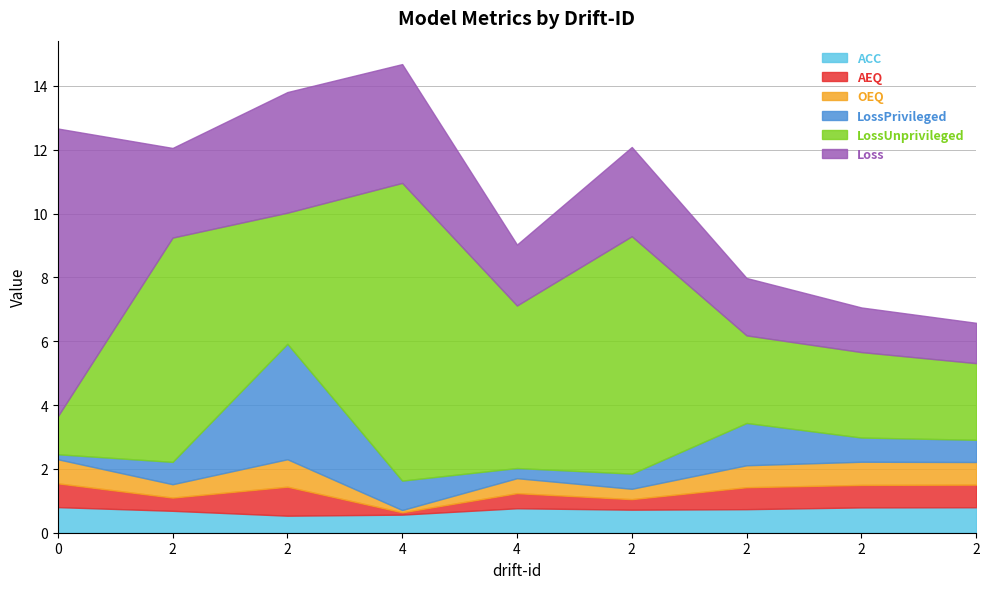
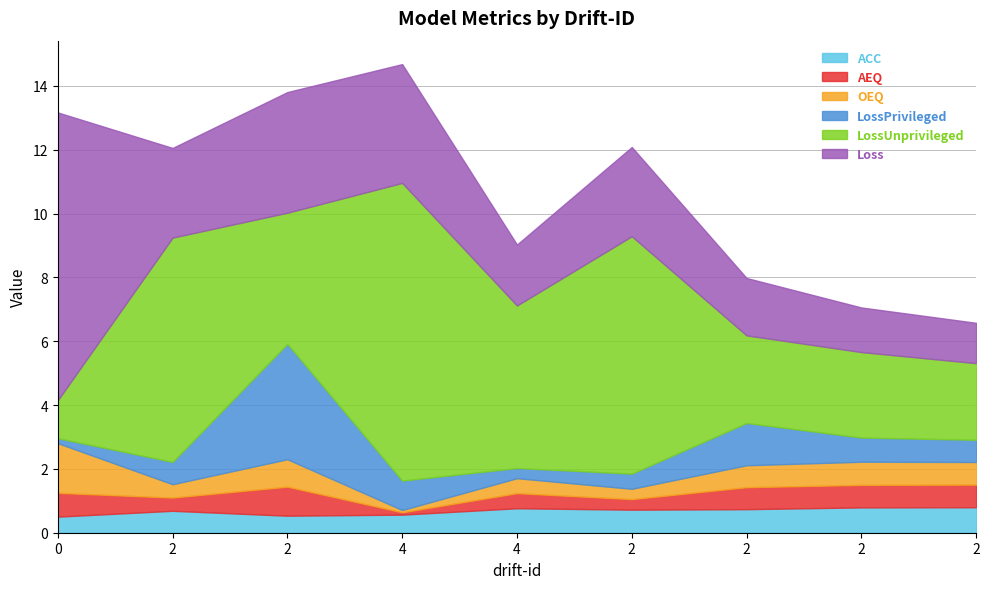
ACC, 0: 0.8 -> 0.5
OEQ, 0: 0.8 -> 1.6
